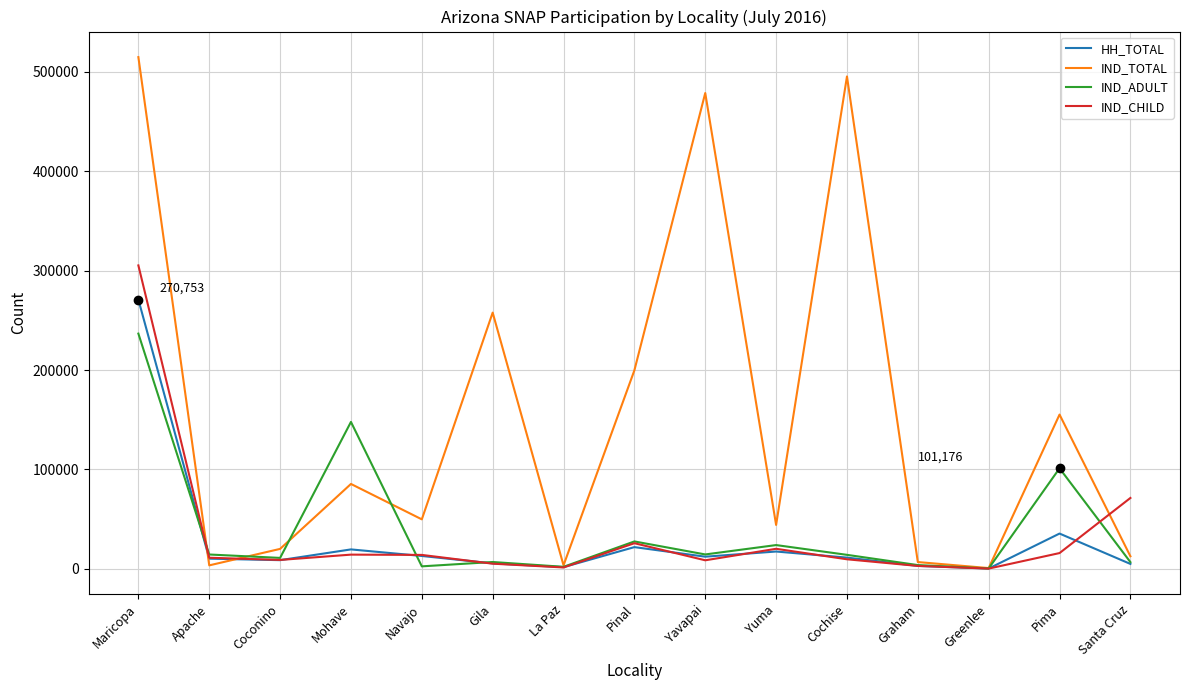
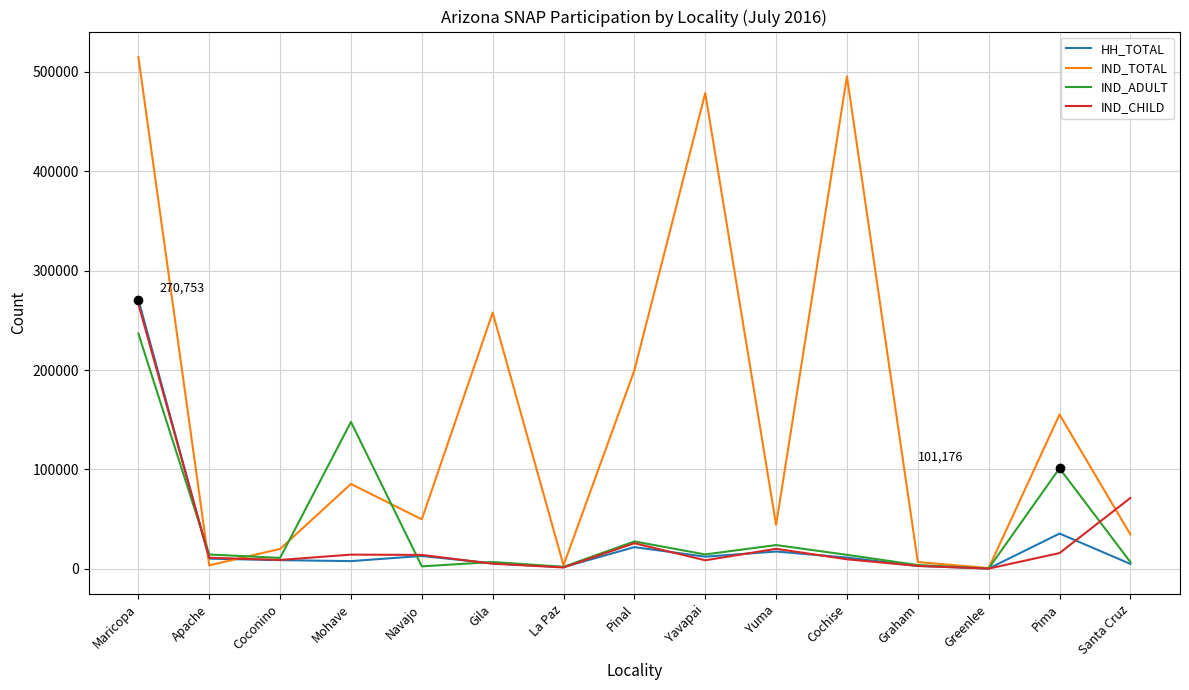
IND_CHILD, Maricopa: 310000 -> 270000
HH_TOTAL, Mohave: 20000 -> 10000
IND_TOTAL, Santa Cruz: 10000 -> 30000
